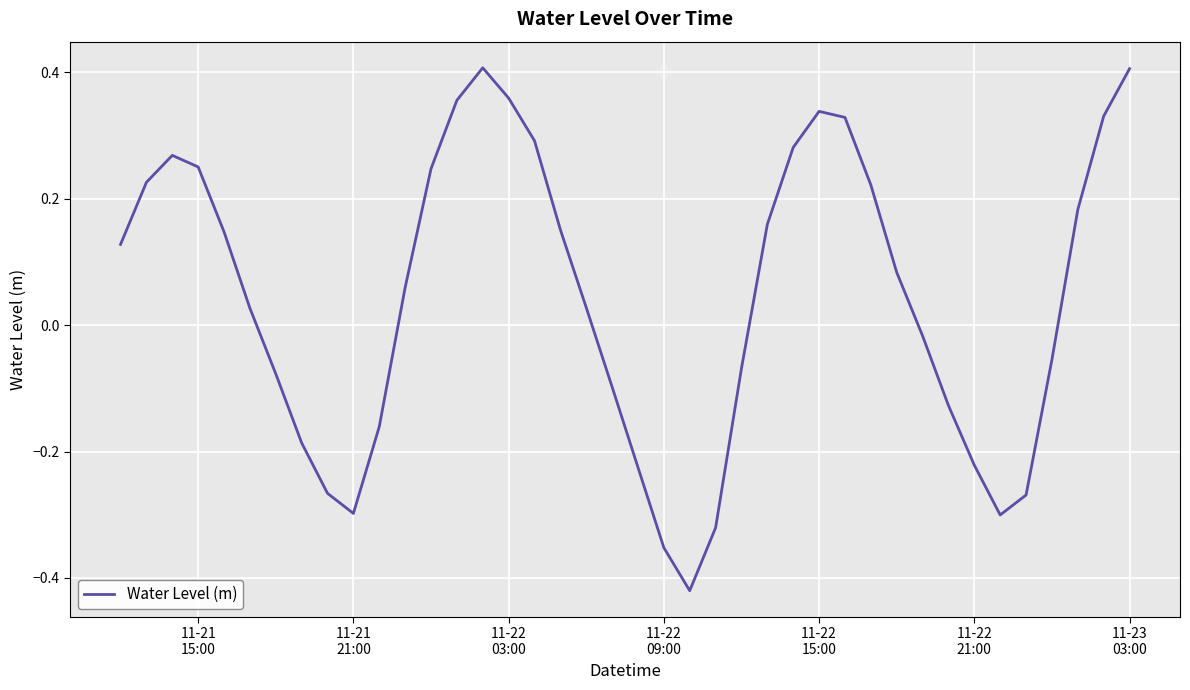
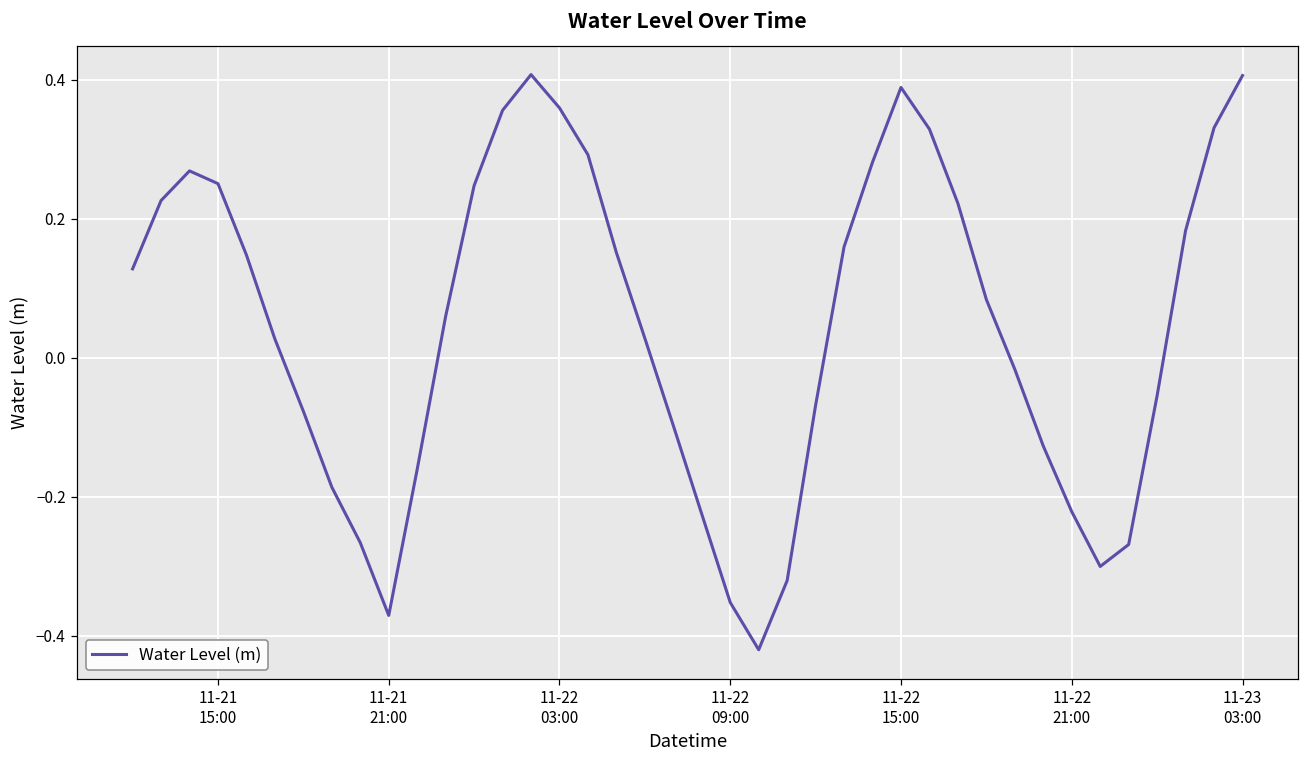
11-21 21:00: -0.30 -> -0.37
11-22 15:00: 0.34 -> 0.39
